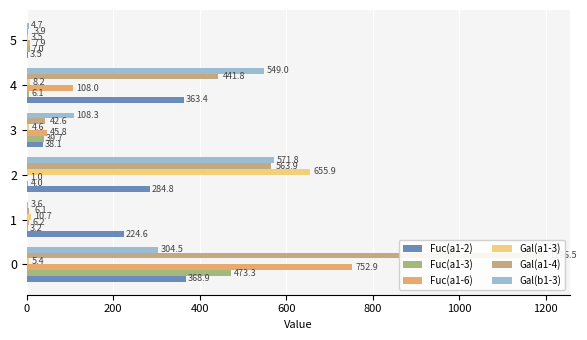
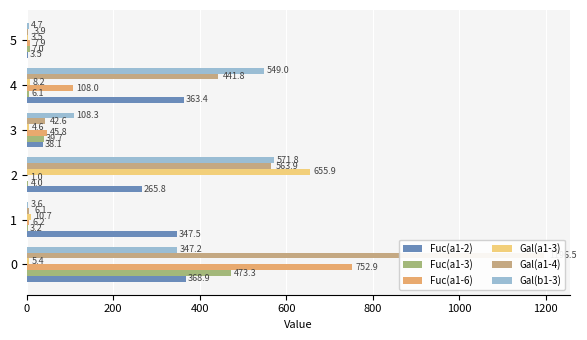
Fuc(a1-2), 2: 284.8 -> 265.8
Fuc(a1-2), 1: 224.6 -> 347.5
Gal(b1-3), 0: 304.5 -> 347.2
